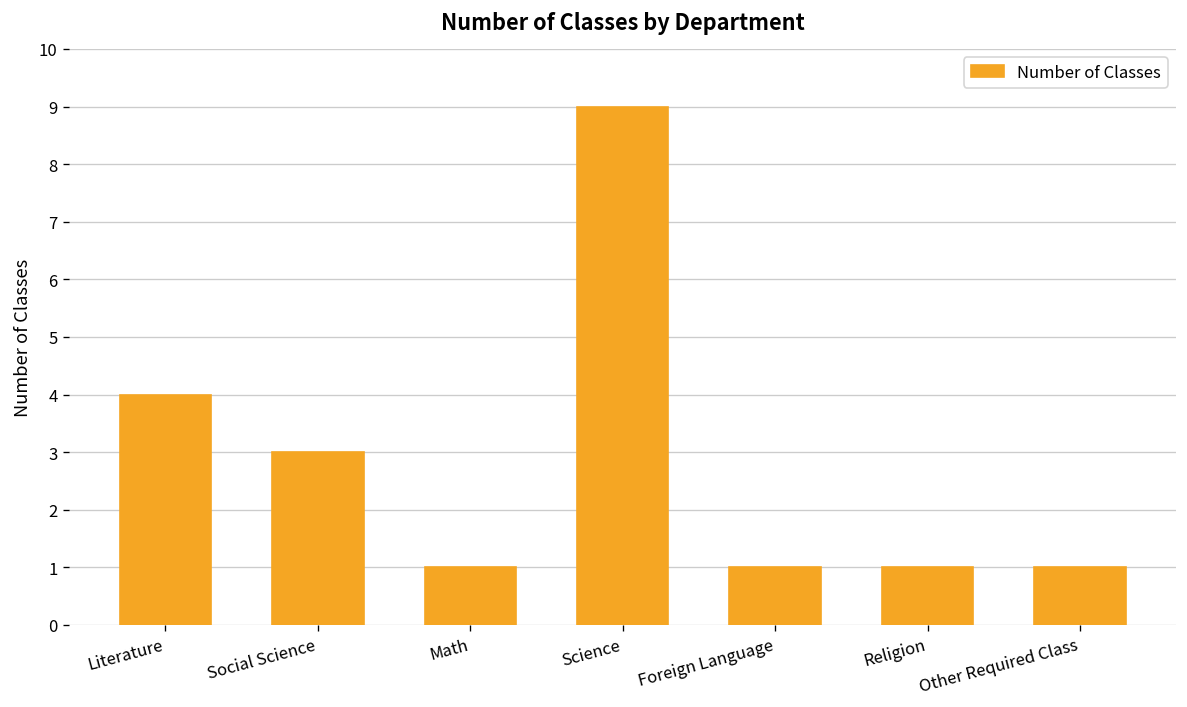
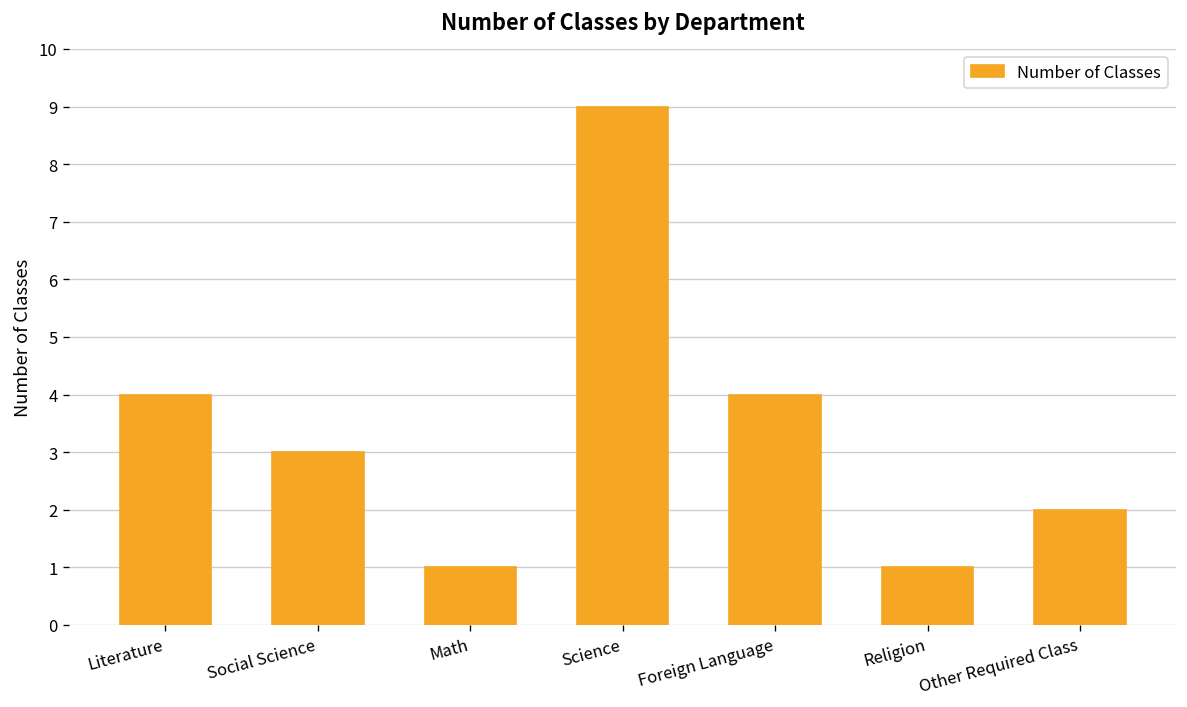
Foreign Language: 1 -> 4
Other Required Class: 1 -> 2
